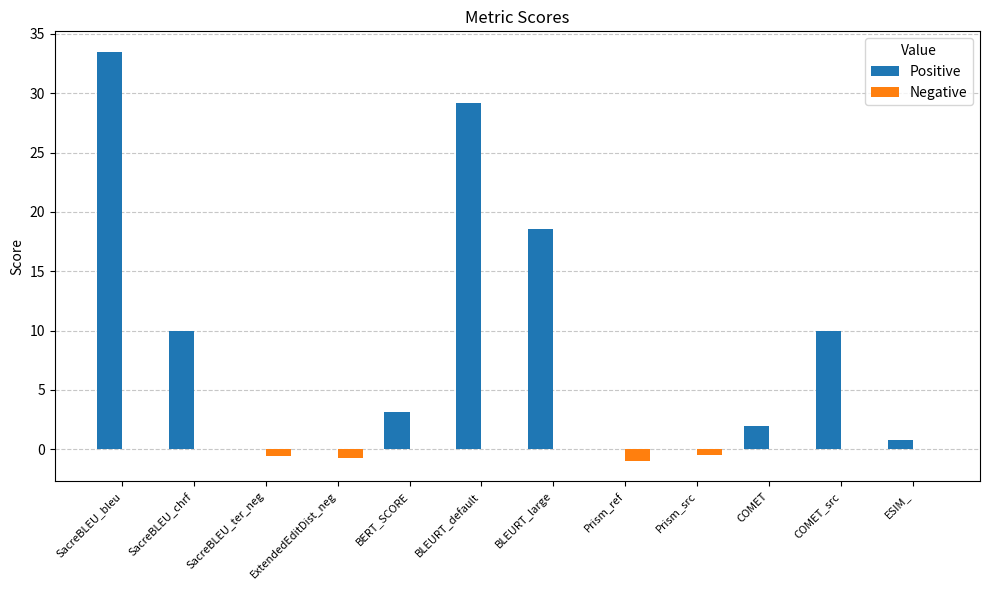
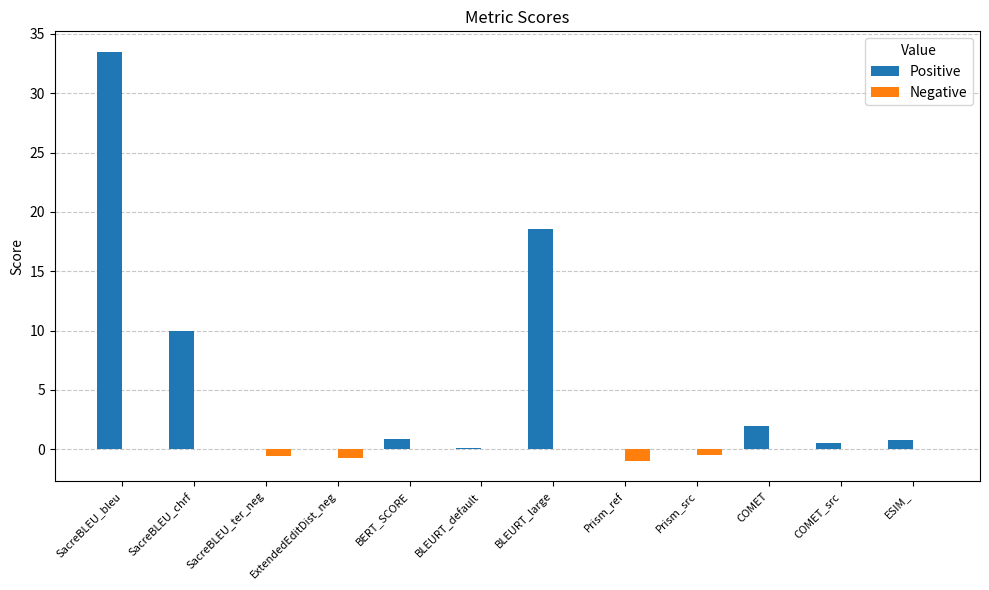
Positive, BERT_SCORE: 3.1 -> 0.9
Positive, BLEURT_default: 29.1 -> 0.1
Positive, COMET_src: 9.9 -> 0.5
